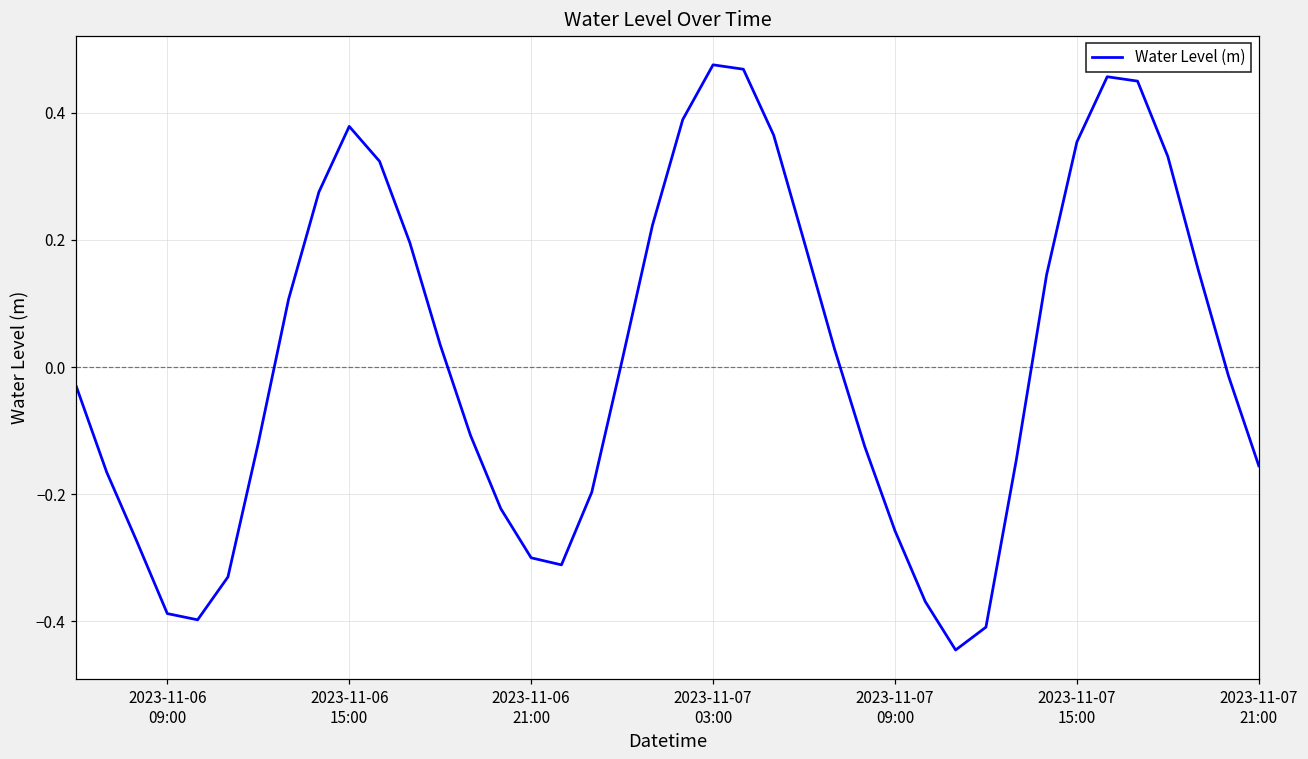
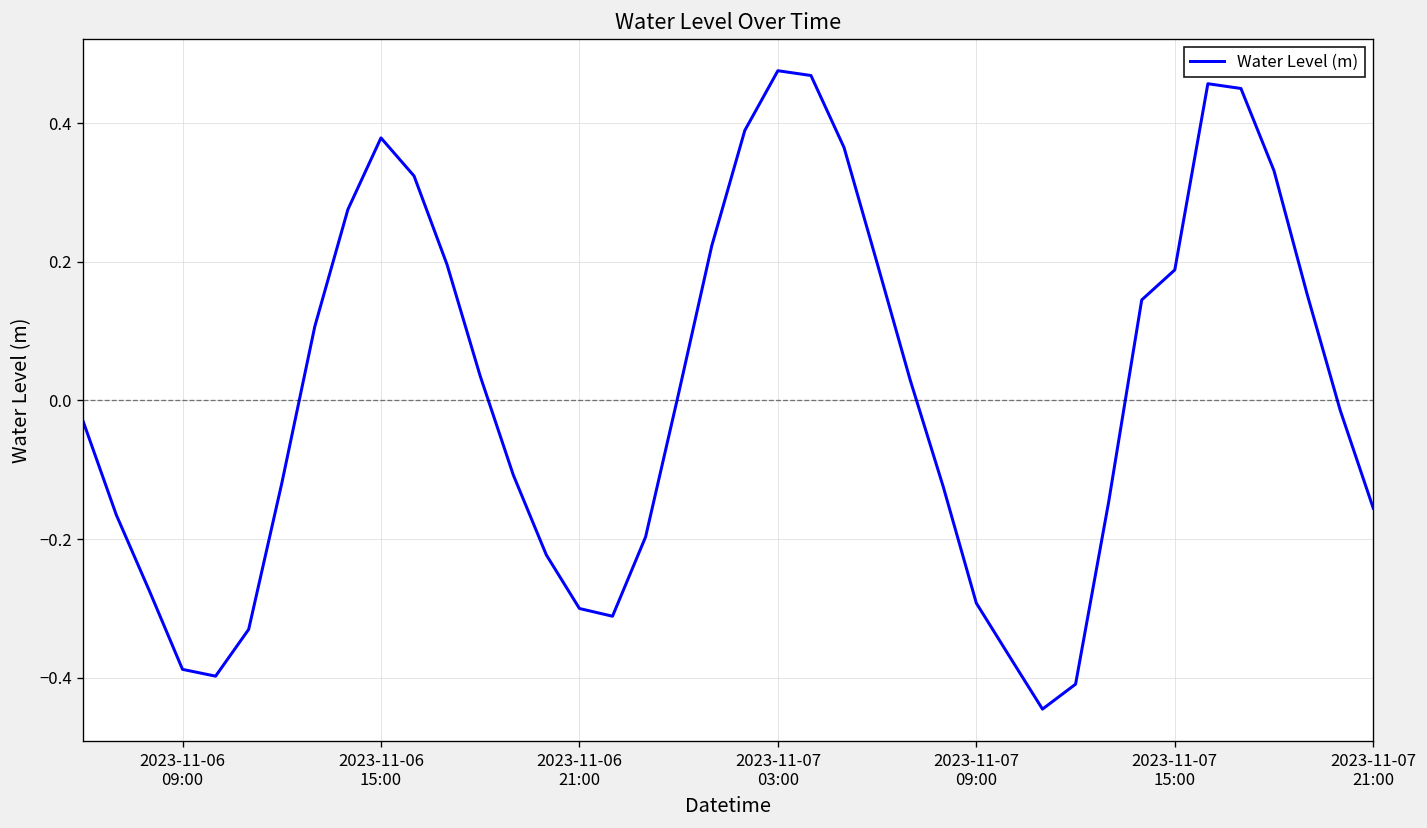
2023-11-07 09:00: -0.26 -> -0.29
2023-11-07 15:00: 0.35 -> 0.19
